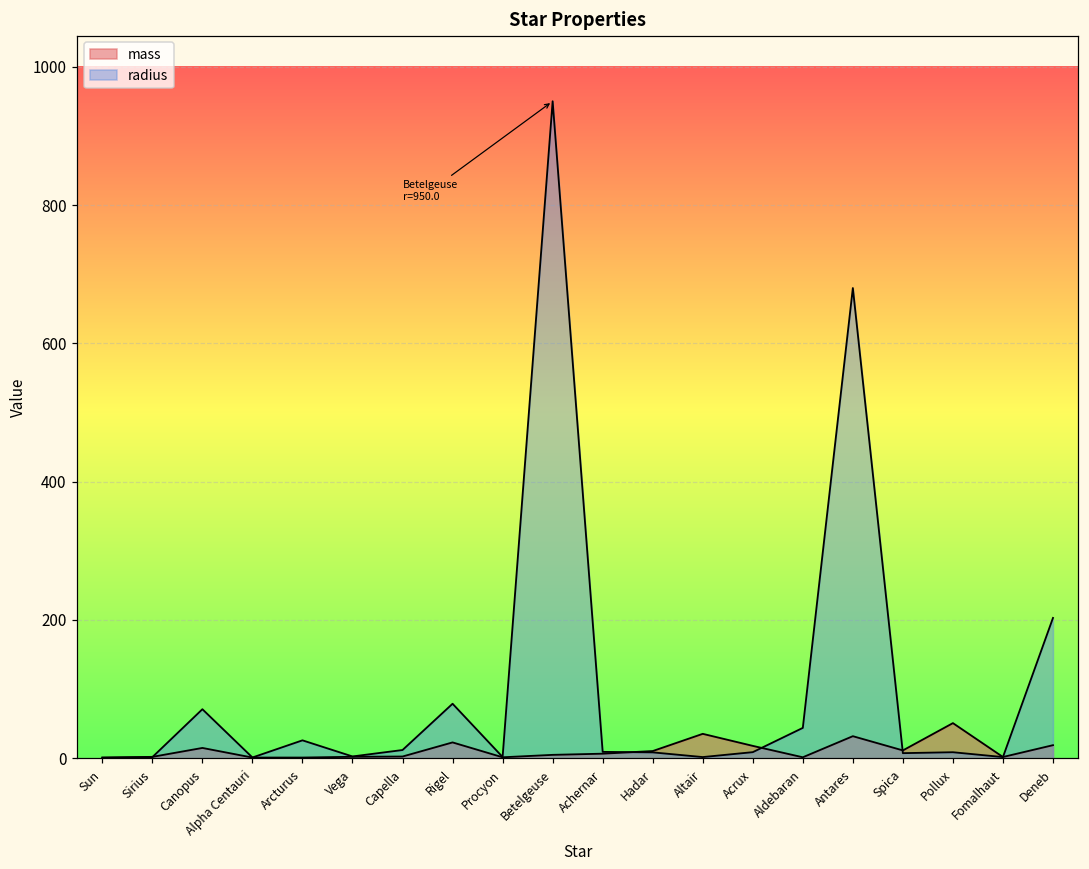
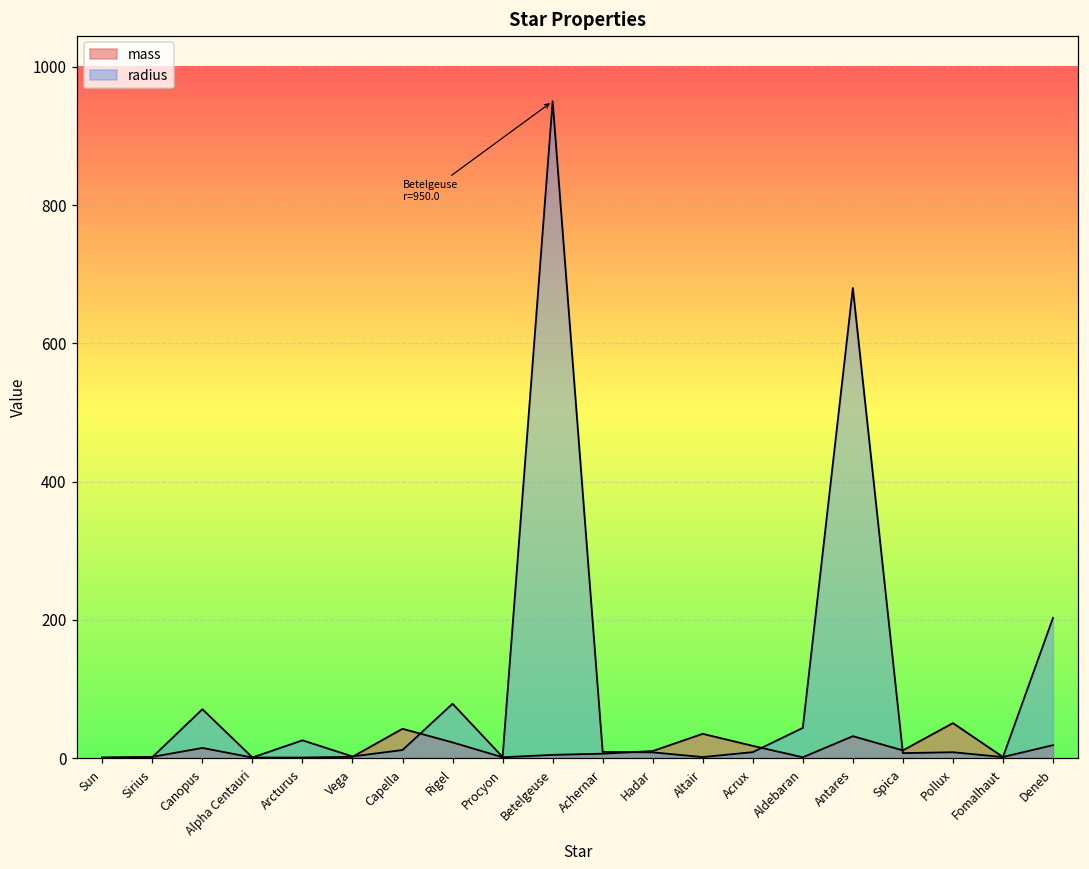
mass, Capella: 0 -> 40
